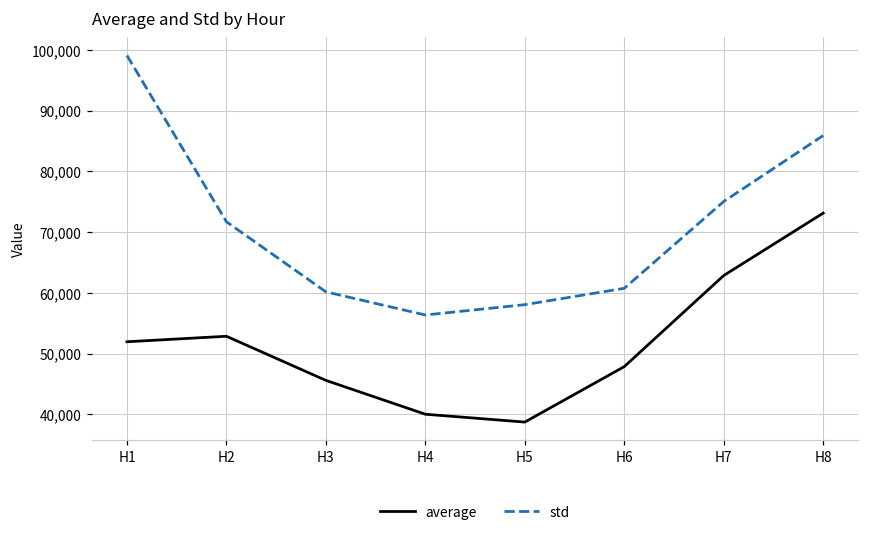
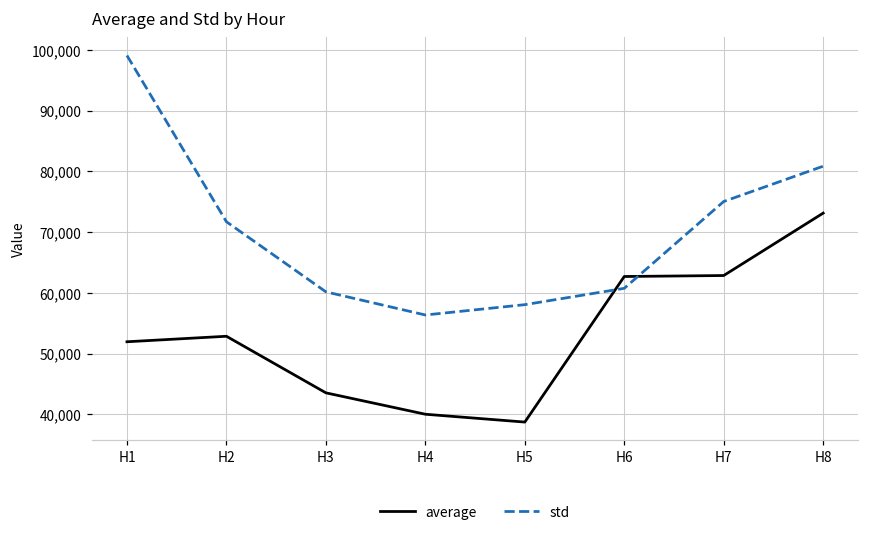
average, H3: 46,000 -> 44,000
average, H6: 48,000 -> 63,000
std, H8: 86,000 -> 81,000
